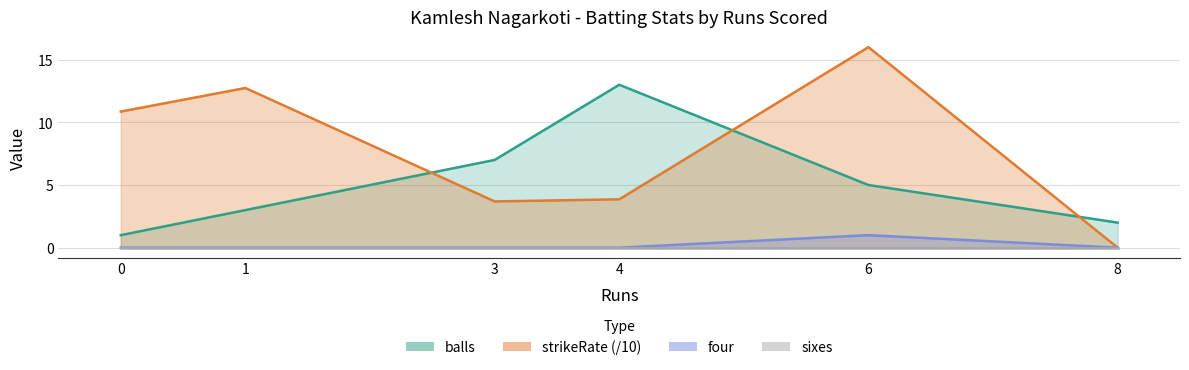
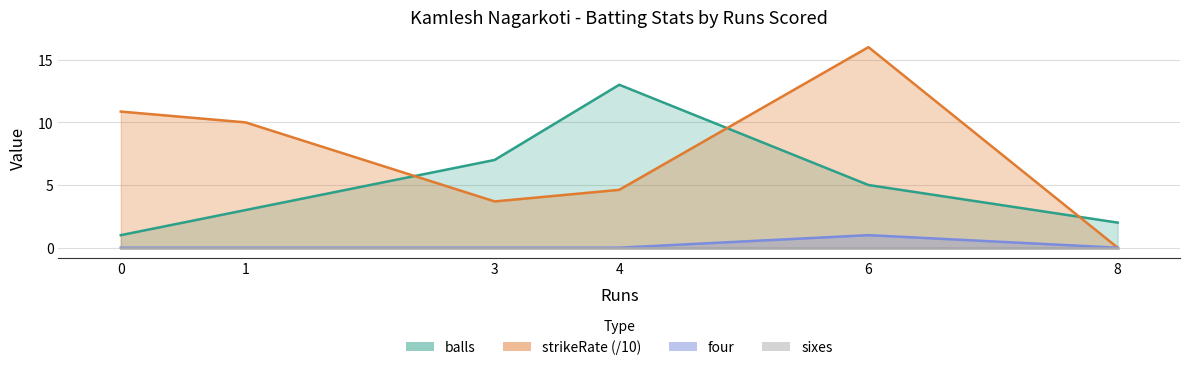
strikeRate (/10), 1: 12.7 -> 10.0
strikeRate (/10), 4: 3.9 -> 4.6
